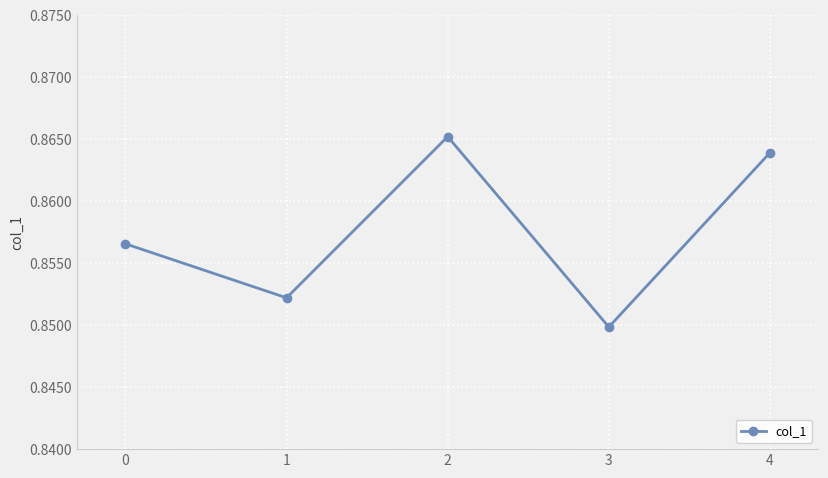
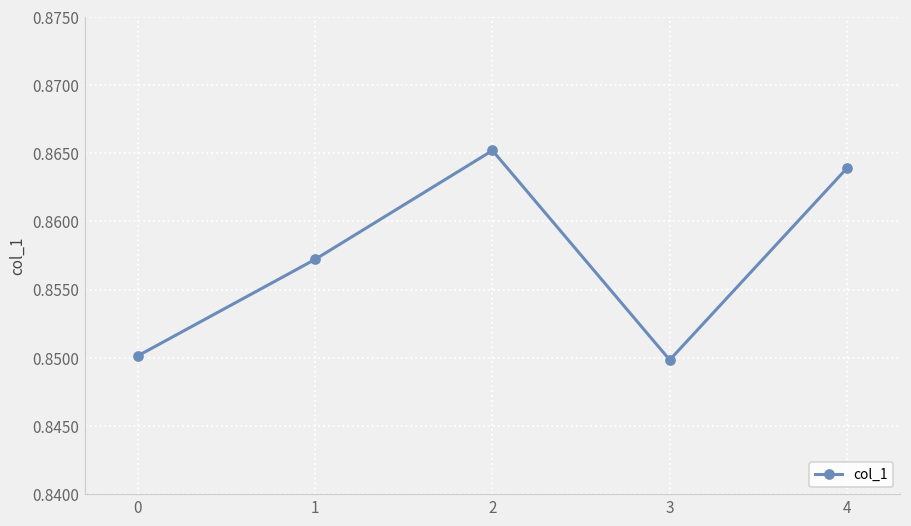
0: 0.8566 -> 0.8502
1: 0.8522 -> 0.8572
